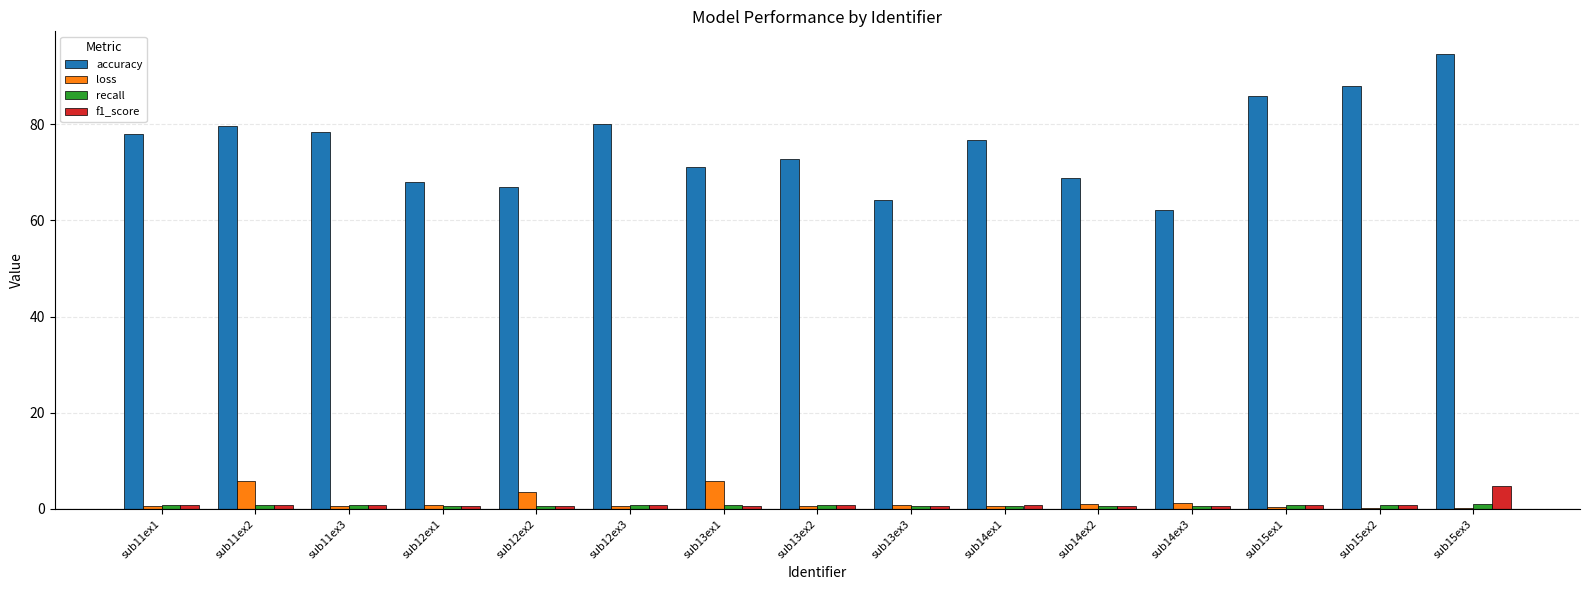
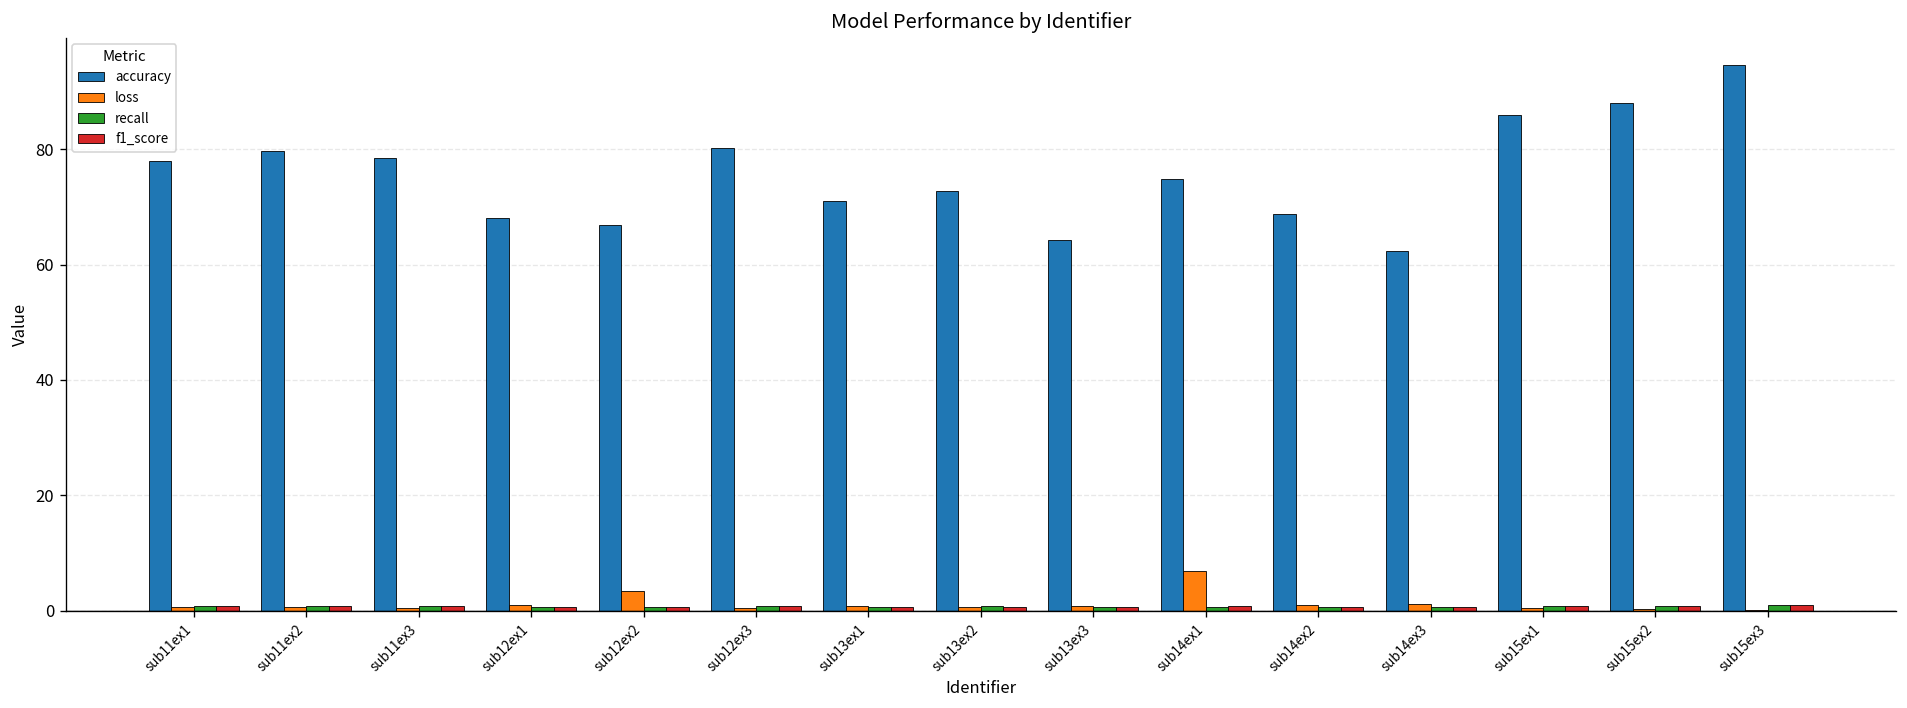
loss, sub11ex2: 6 -> 1
loss, sub13ex1: 6 -> 1
accuracy, sub14ex1: 77 -> 75
loss, sub14ex1: 1 -> 7
f1_score, sub15ex3: 5 -> 1
